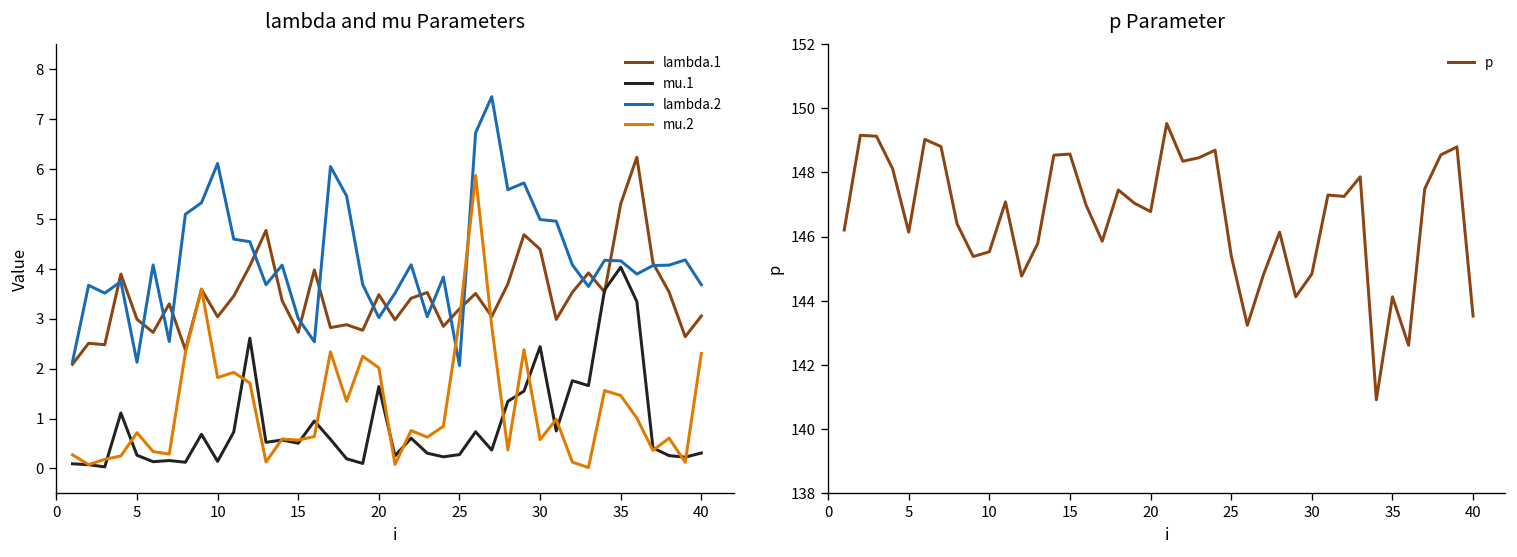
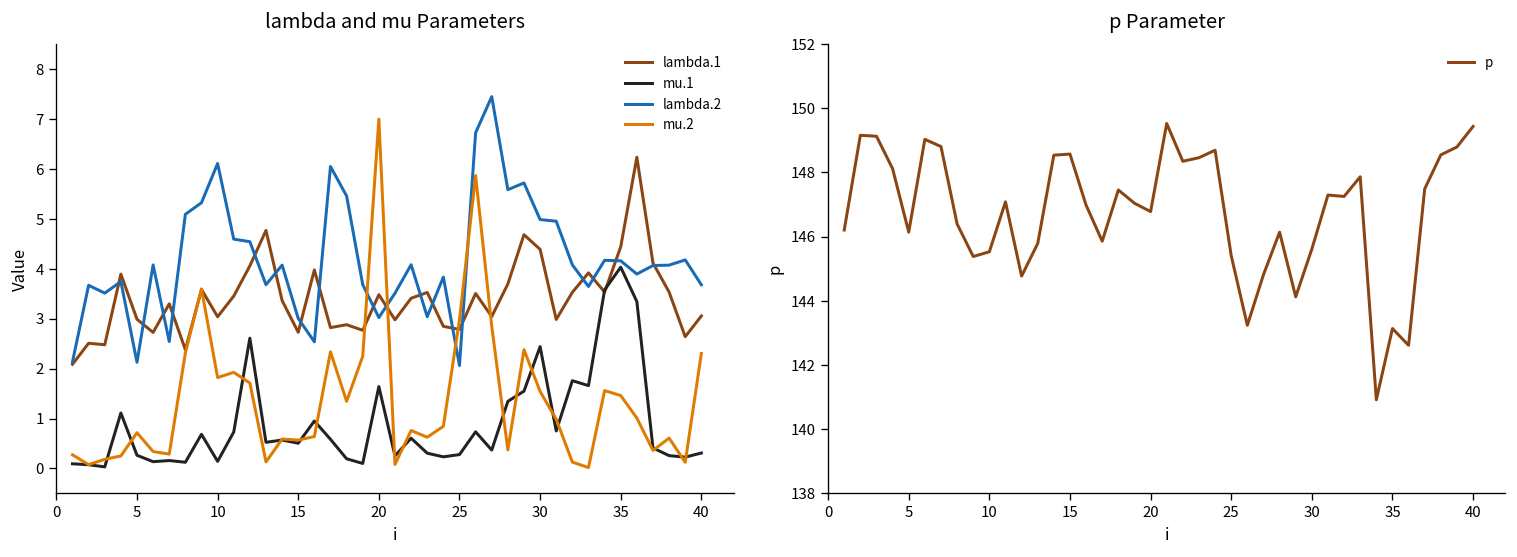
lambda and mu Parameters, mu.2, 20: 2.0 -> 7.0
lambda and mu Parameters, lambda.1, 25: 3.2 -> 2.8
lambda and mu Parameters, mu.2, 30: 0.6 -> 1.5
lambda and mu Parameters, lambda.1, 35: 5.3 -> 4.4
p Parameter, 30: 144.8 -> 145.6
p Parameter, 35: 144.1 -> 143.1
p Parameter, 40: 143.5 -> 149.4
